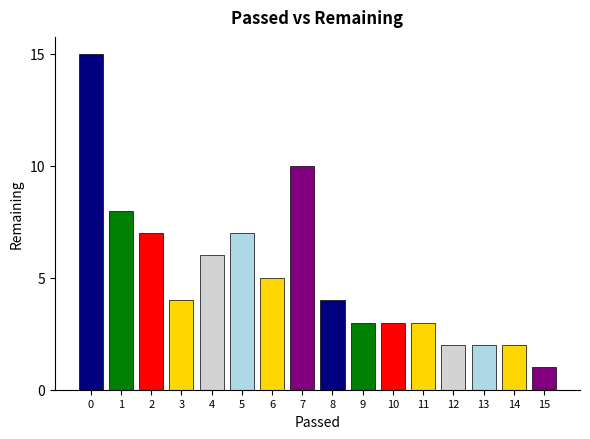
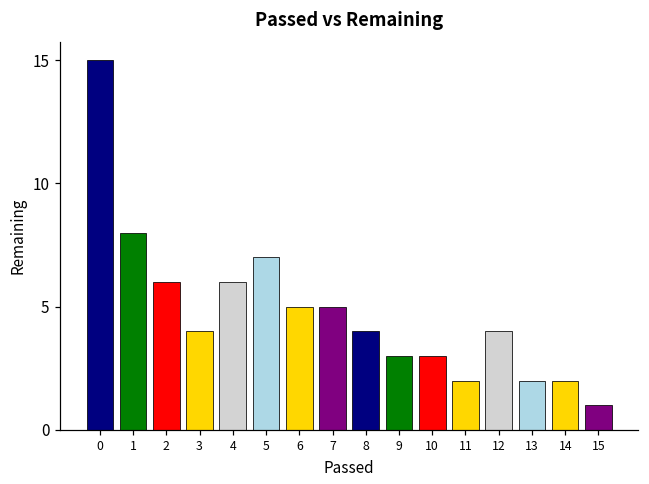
2: 7 -> 6
7: 10 -> 5
11: 3 -> 2
12: 2 -> 4
